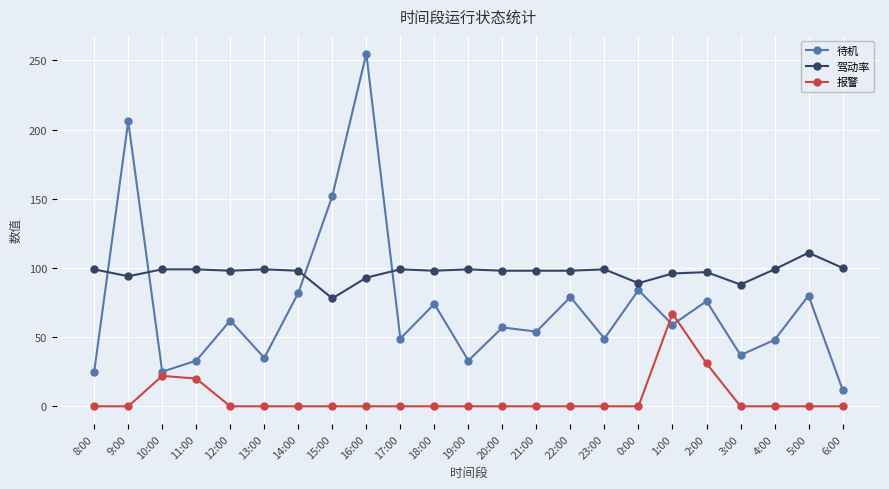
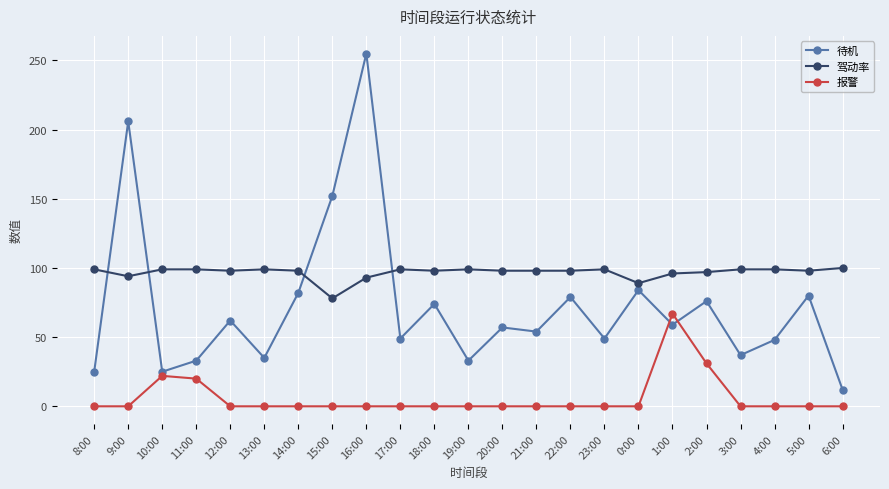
驾动率, 3:00: 88 -> 99
驾动率, 5:00: 111 -> 98
